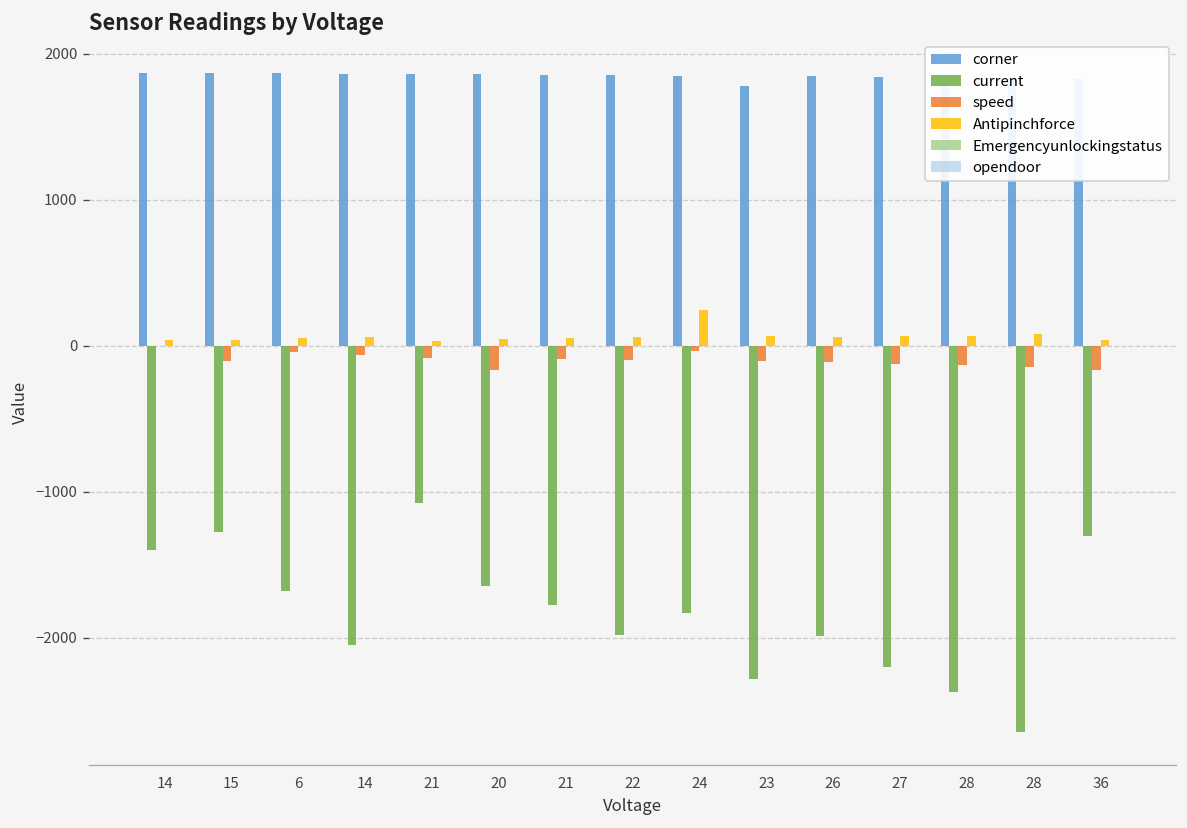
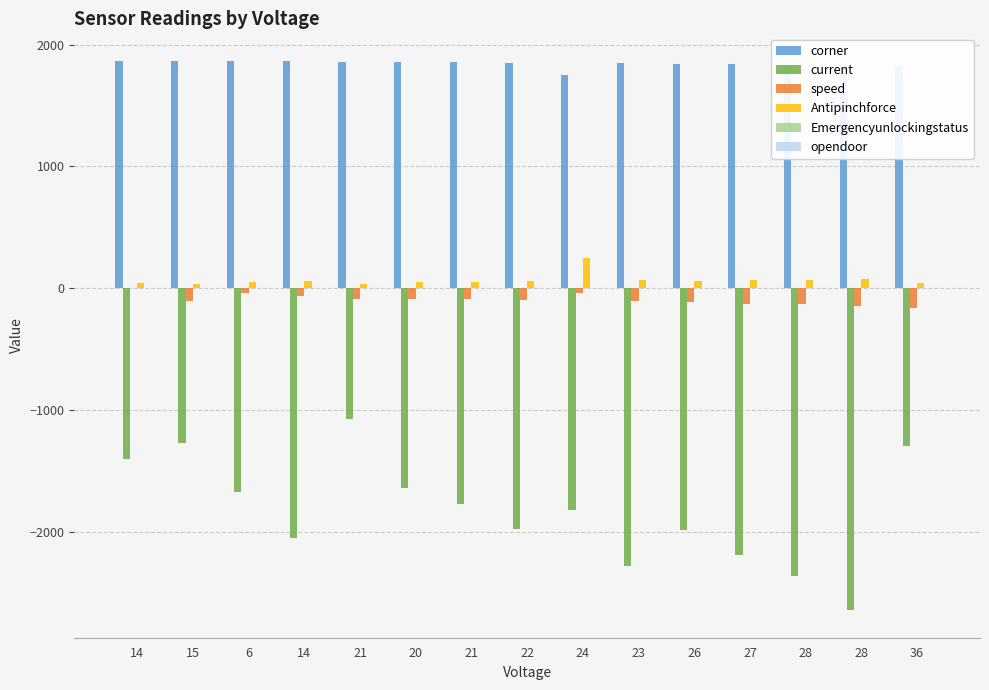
speed, 20: -170 -> -90
corner, 24: 1850 -> 1750
corner, 23: 1780 -> 1850
